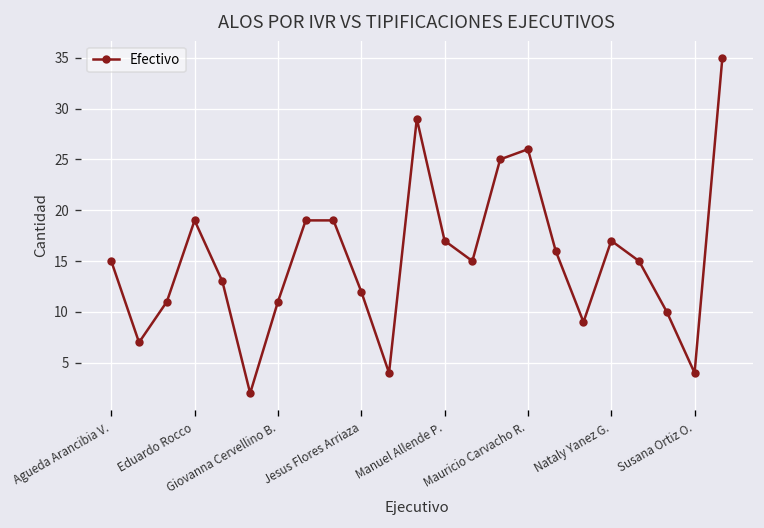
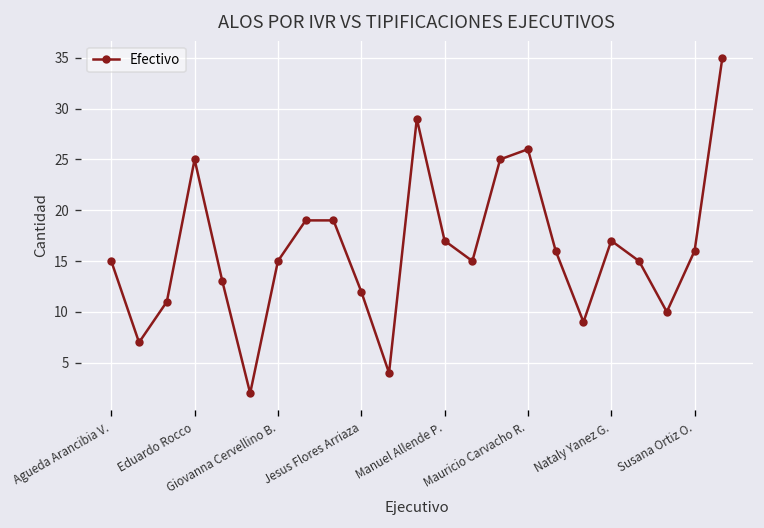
Eduardo Rocco: 19 -> 25
Giovanna Cervellino B.: 11 -> 15
Susana Ortiz O.: 4 -> 16
